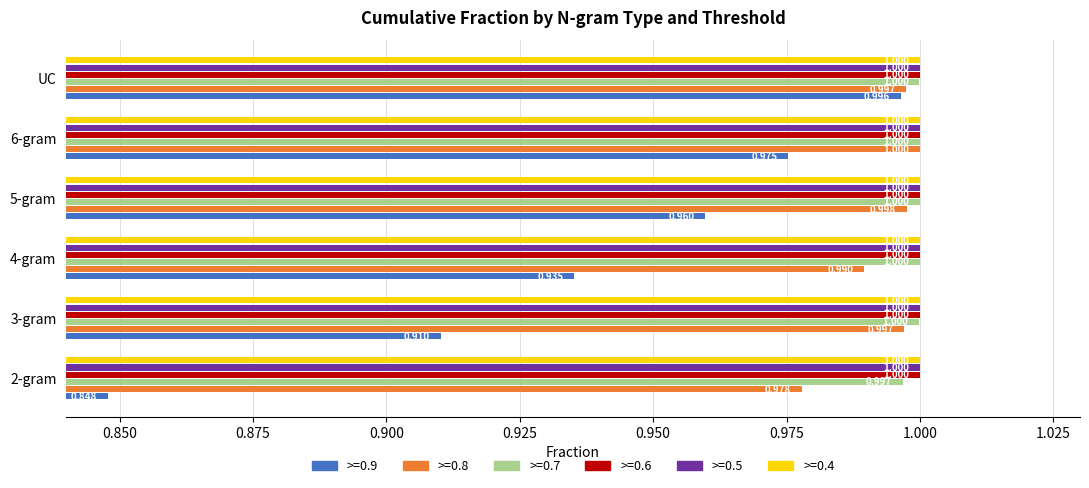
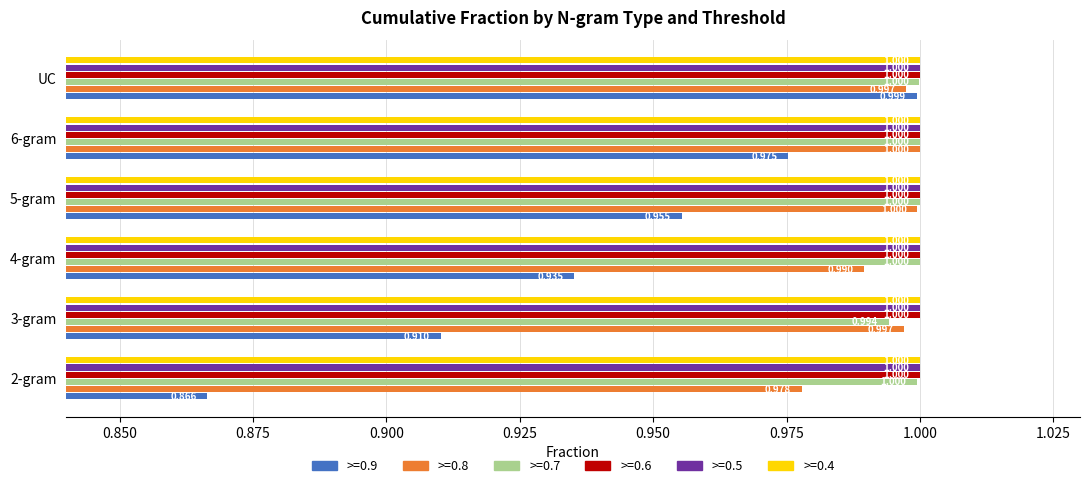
>=0.9, UC: 0.996 -> 0.999
>=0.8, 5-gram: 0.998 -> 1.000
>=0.9, 5-gram: 0.960 -> 0.955
>=0.7, 3-gram: 1.000 -> 0.994
>=0.7, 2-gram: 0.997 -> 1.000
>=0.9, 2-gram: 0.848 -> 0.866
